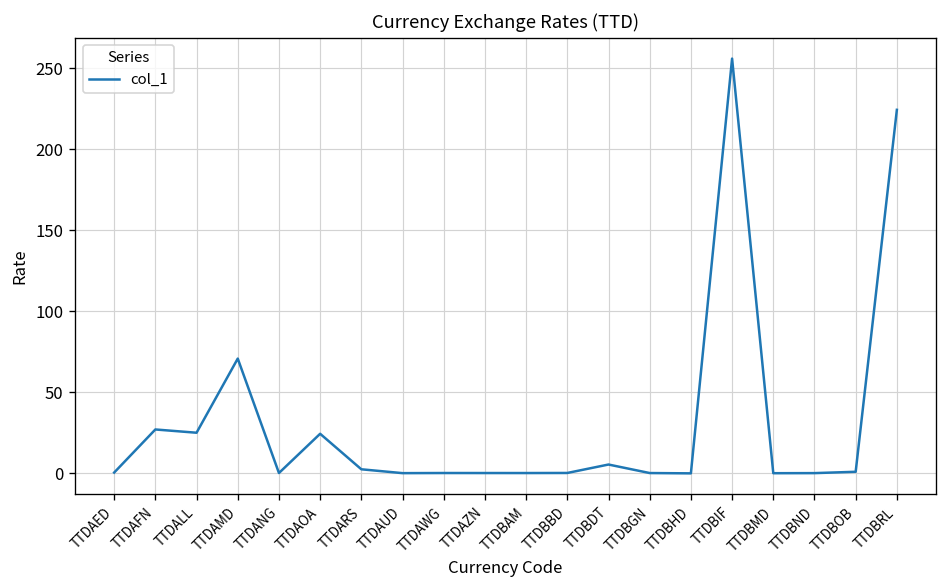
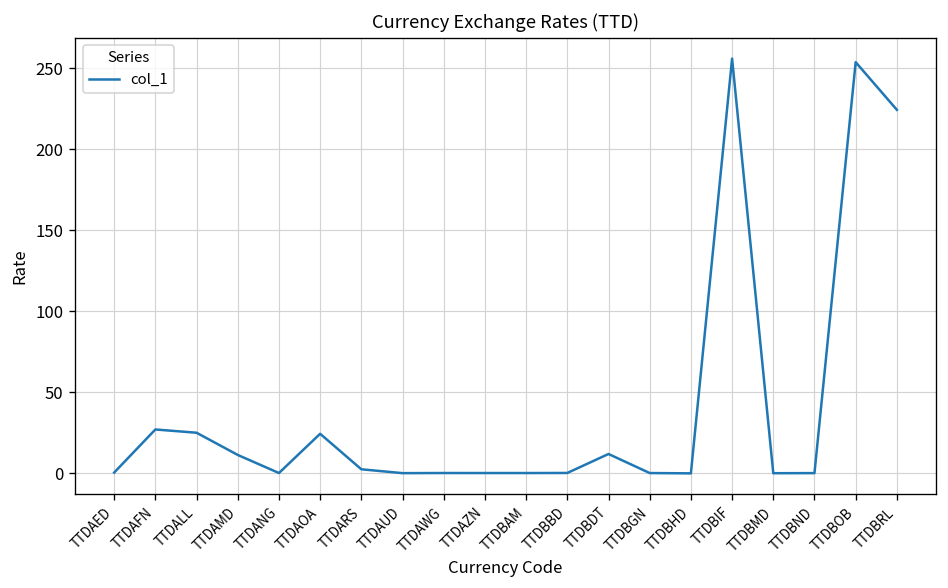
TTDAMD: 71 -> 11
TTDBDT: 6 -> 12
TTDBOB: 1 -> 254
